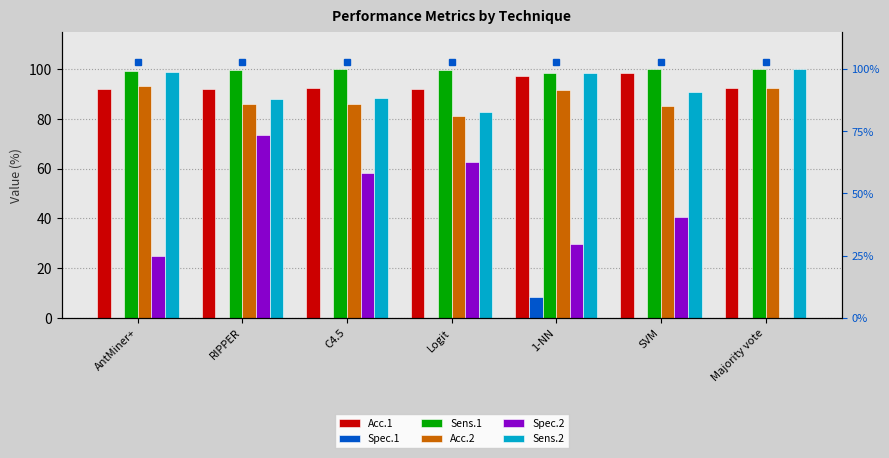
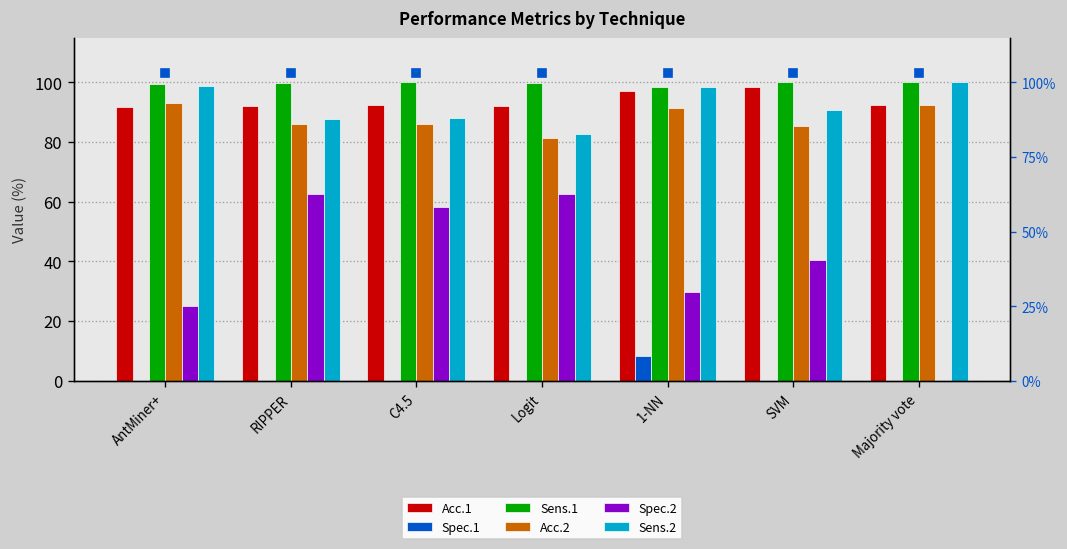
Spec.2, RIPPER: 73 -> 63
